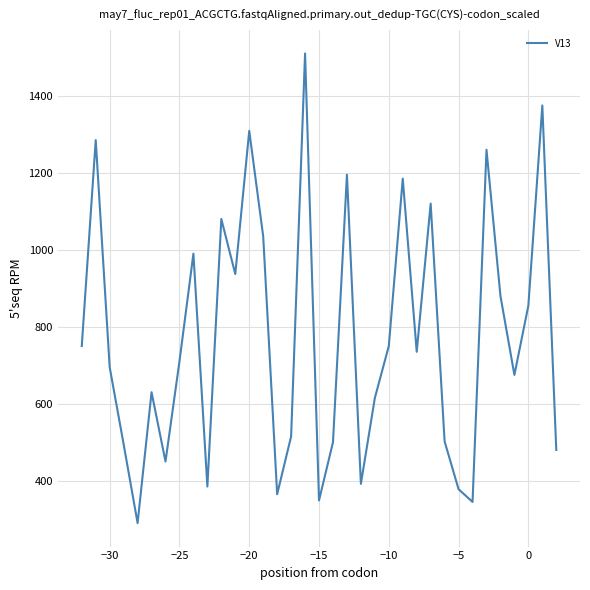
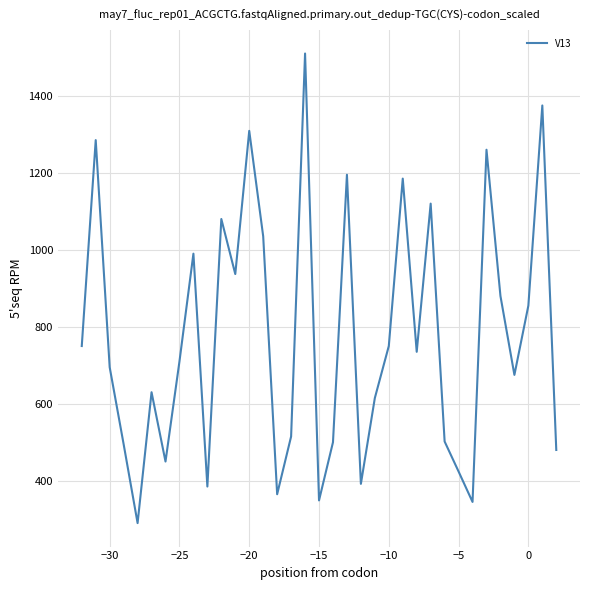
−5: 380 -> 420
